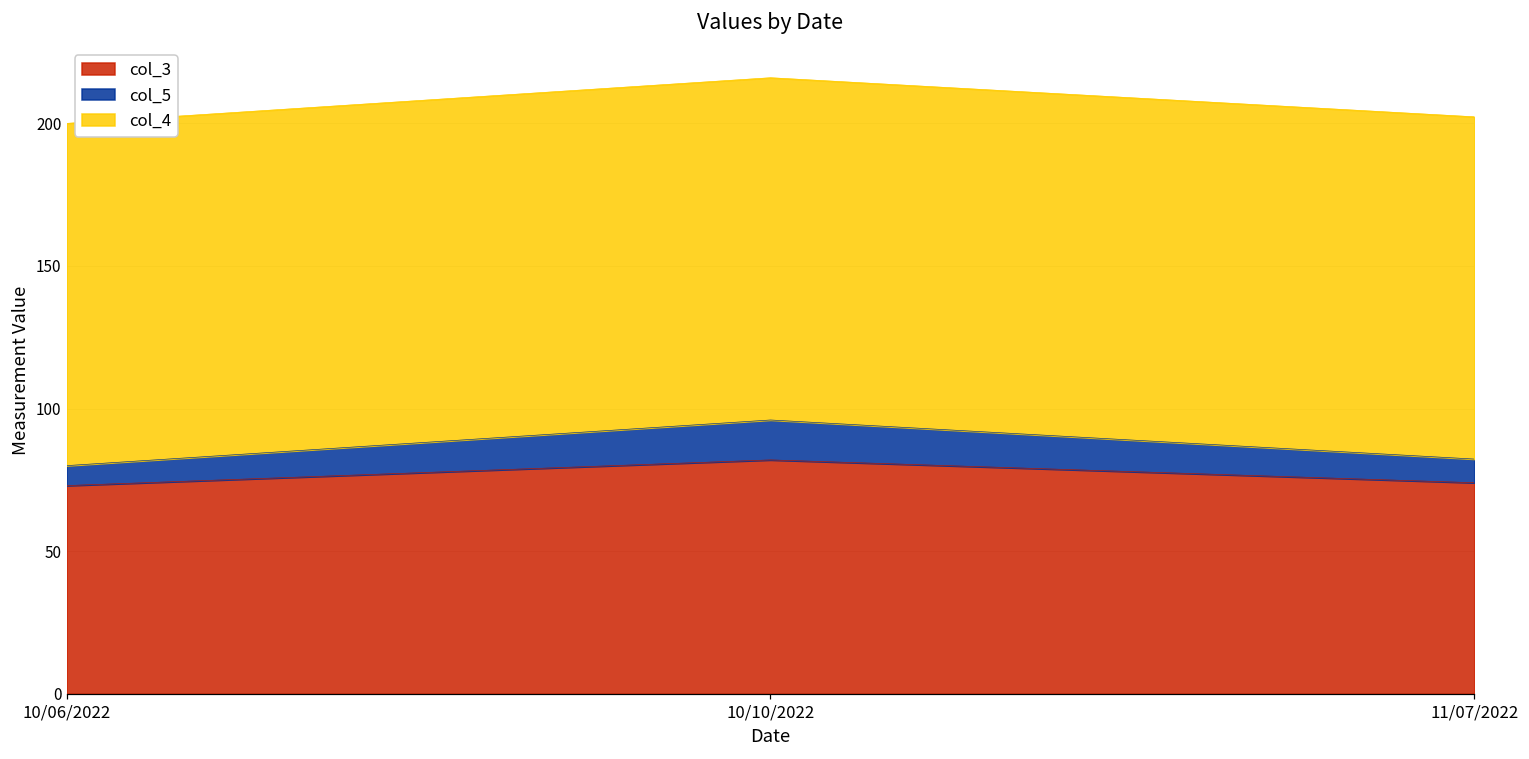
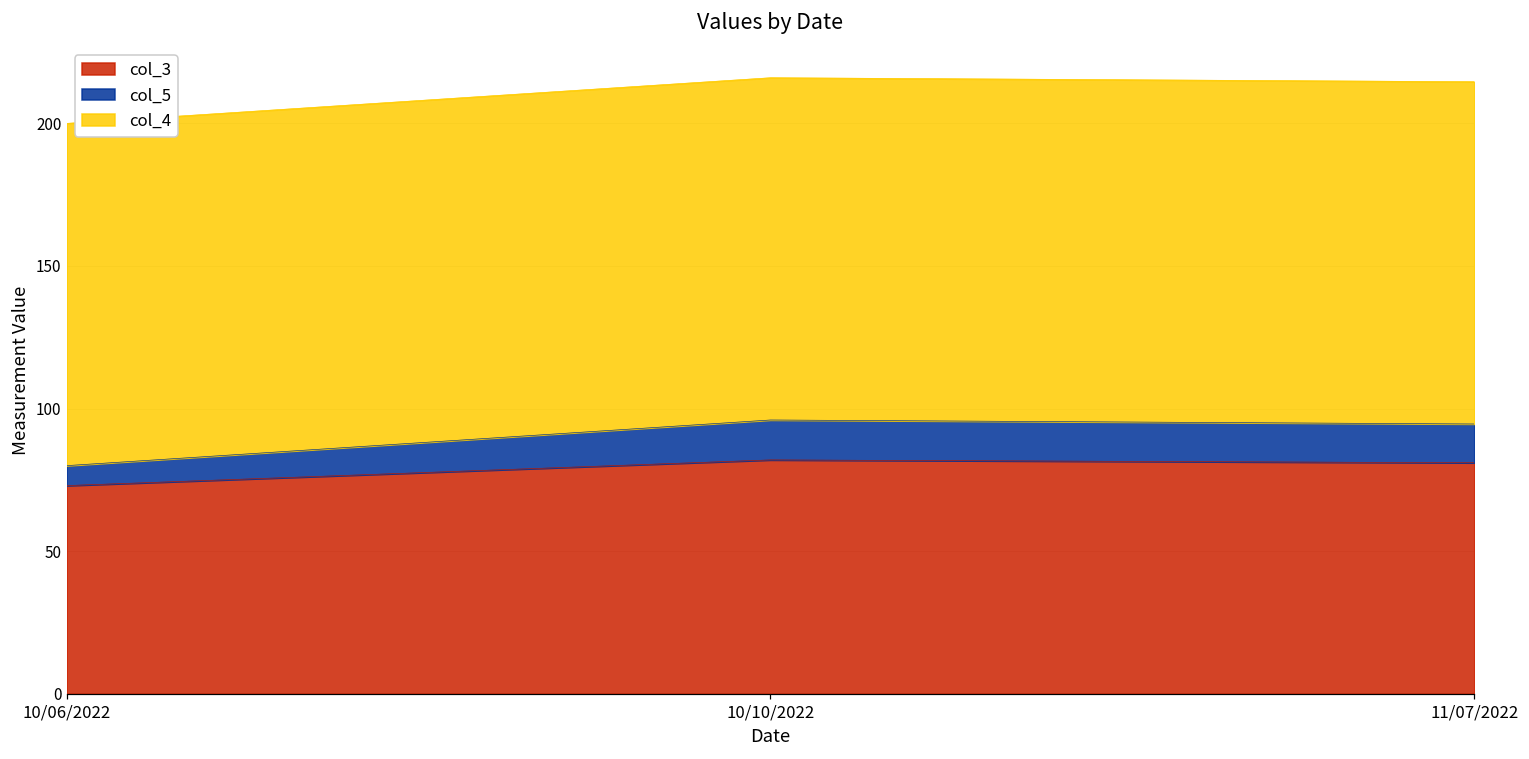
col_3, 11/07/2022: 74 -> 81
col_5, 11/07/2022: 8 -> 14
